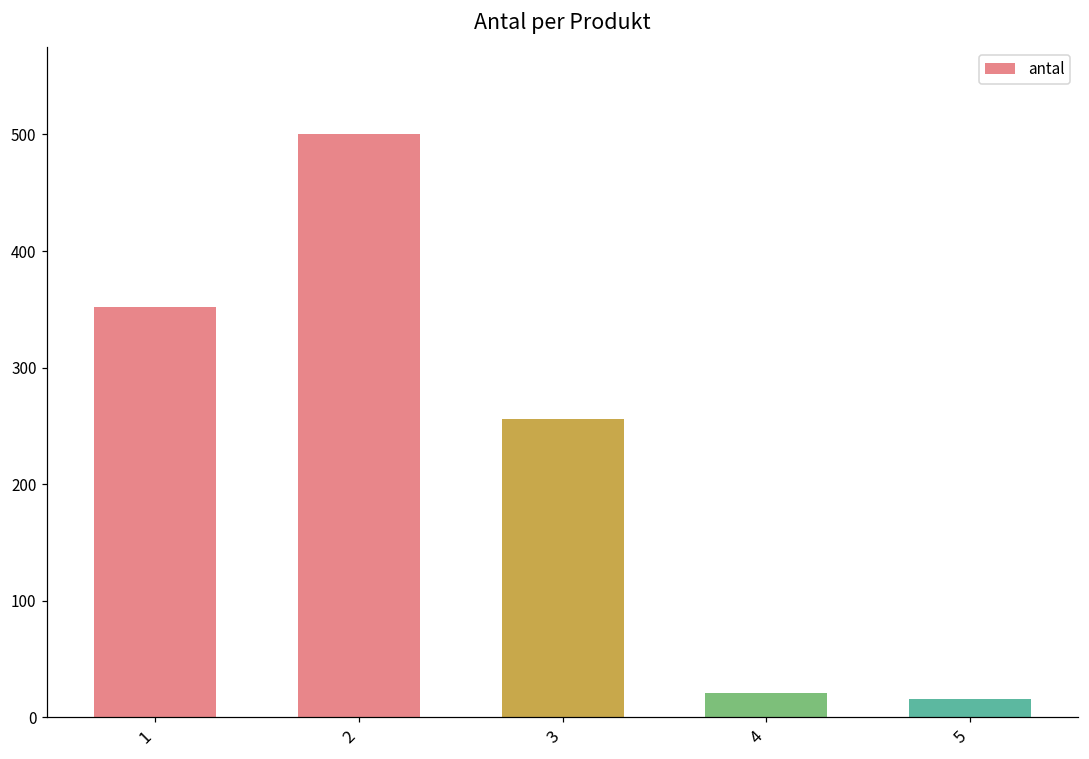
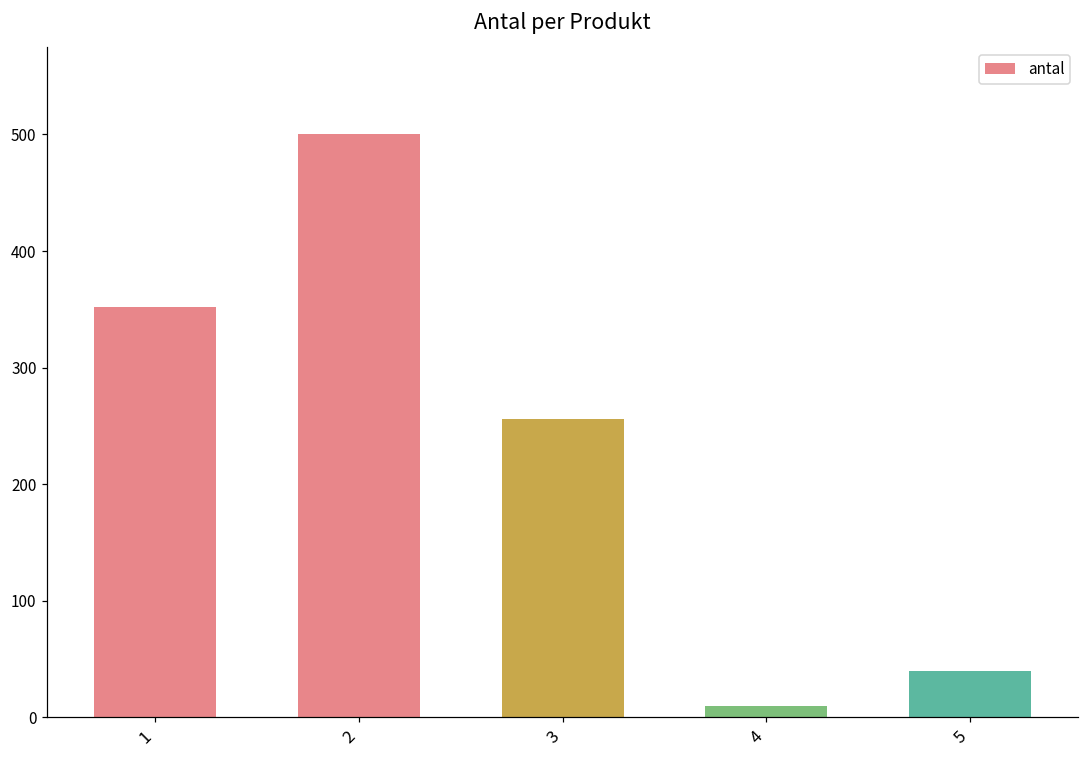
4: 21 -> 10
5: 16 -> 40
